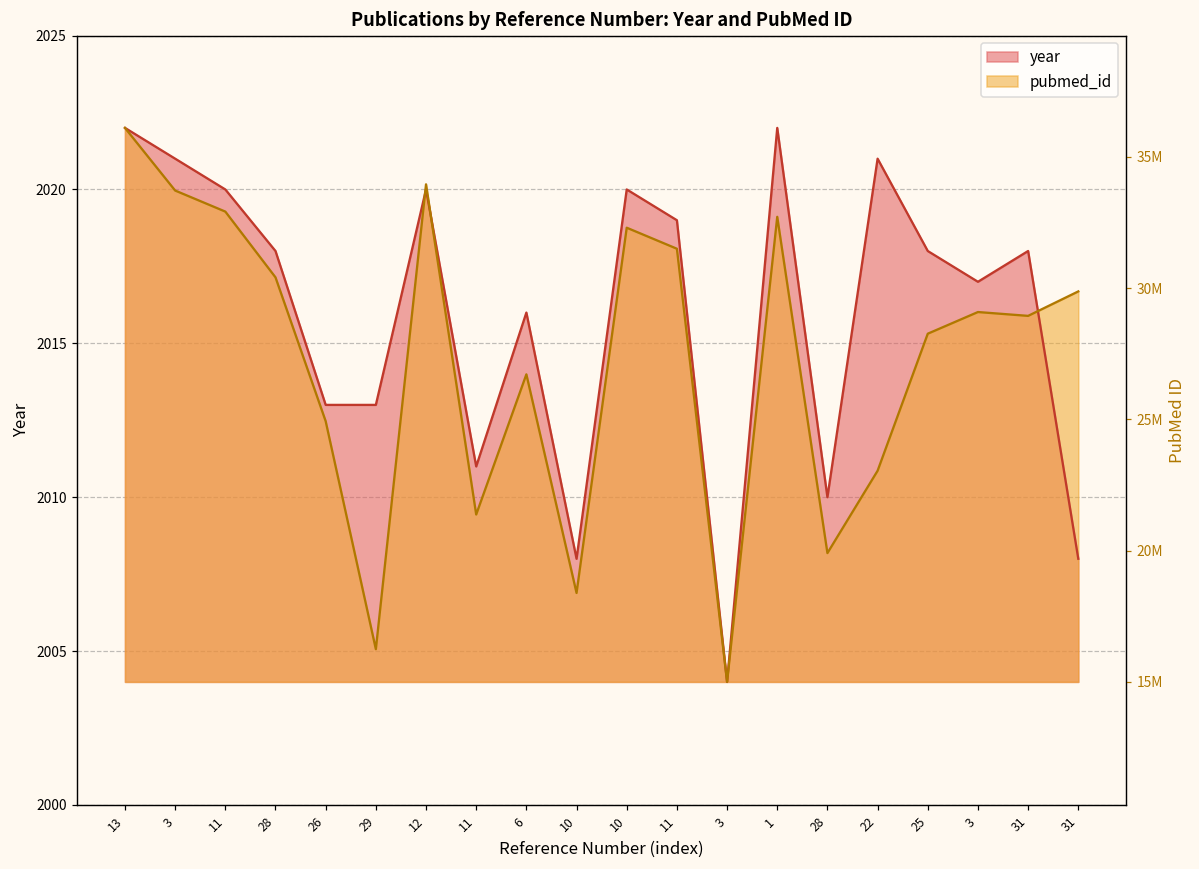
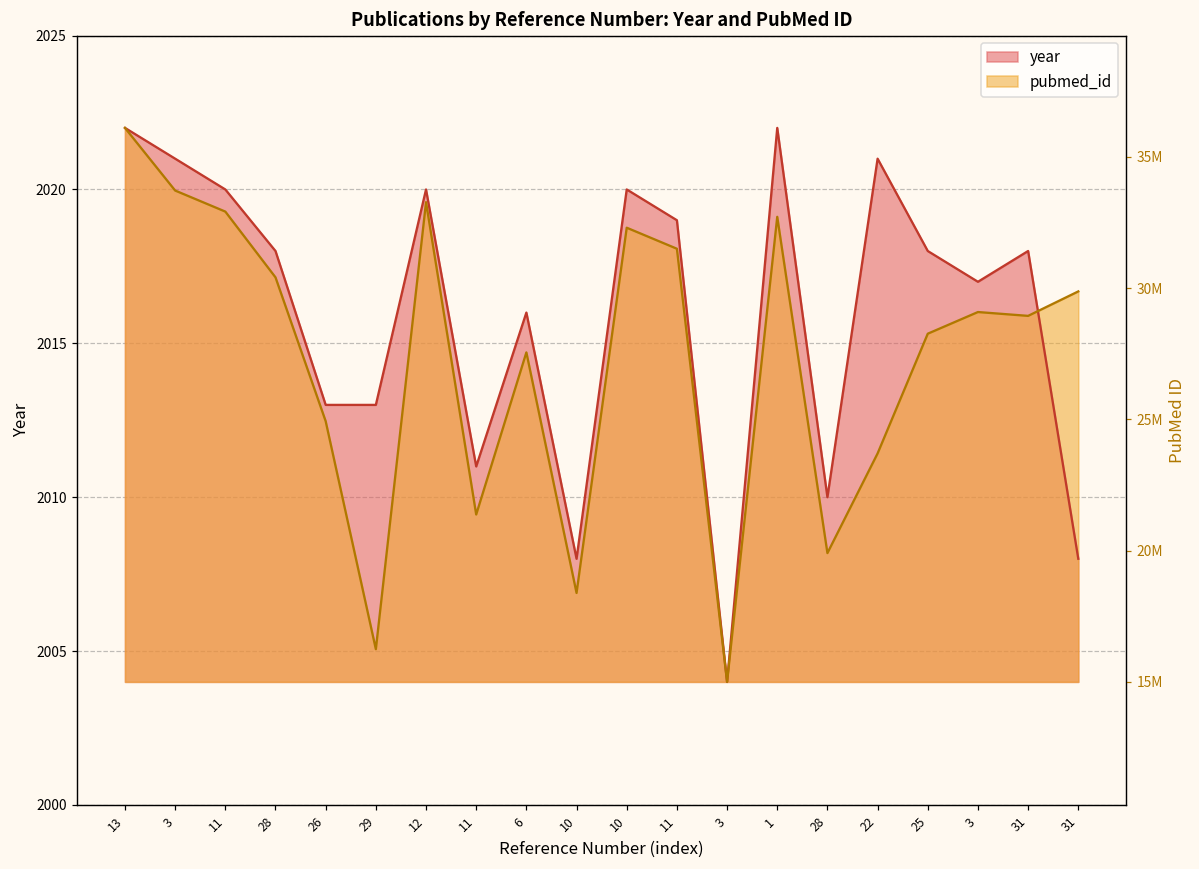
pubmed_id, 12: 2020.2 -> 2019.6
pubmed_id, 6: 2014.0 -> 2014.7
pubmed_id, 22: 2010.9 -> 2011.4
